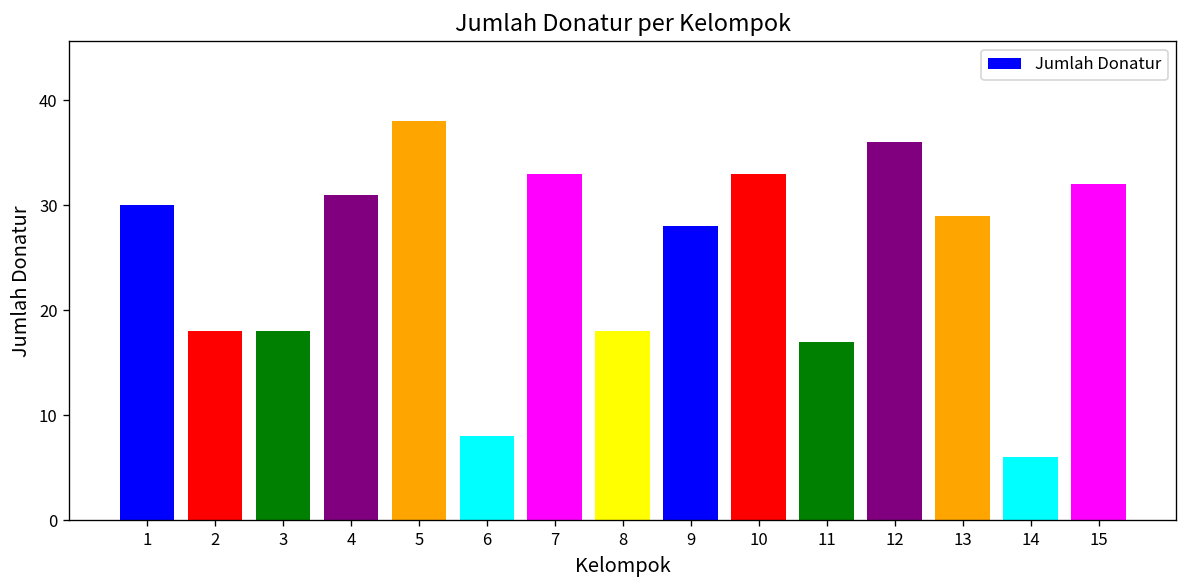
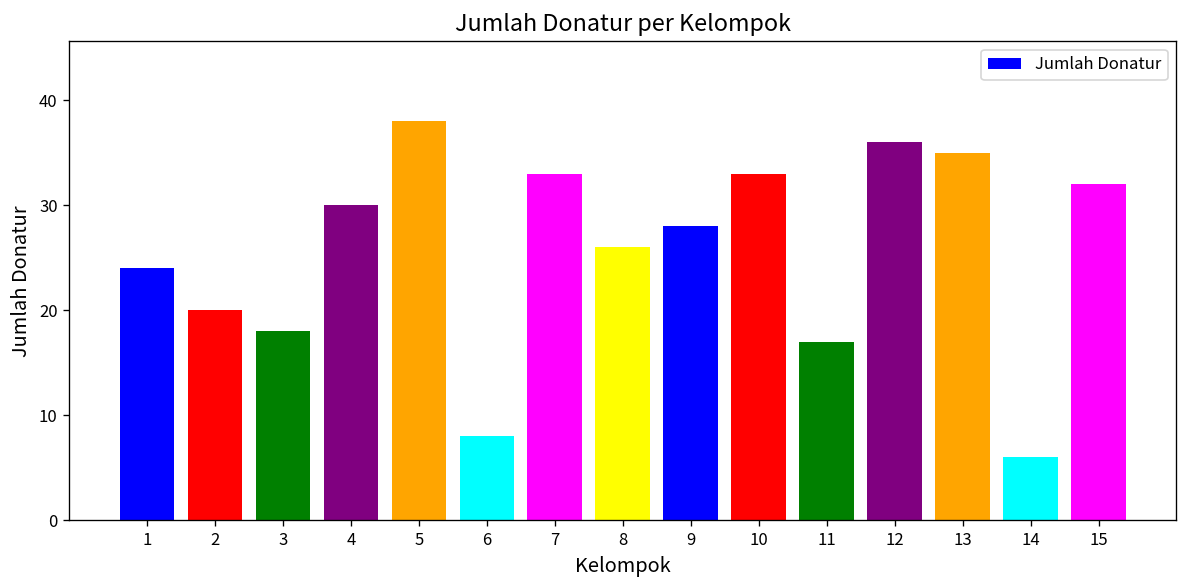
1: 30 -> 24
2: 18 -> 20
4: 31 -> 30
8: 18 -> 26
13: 29 -> 35
